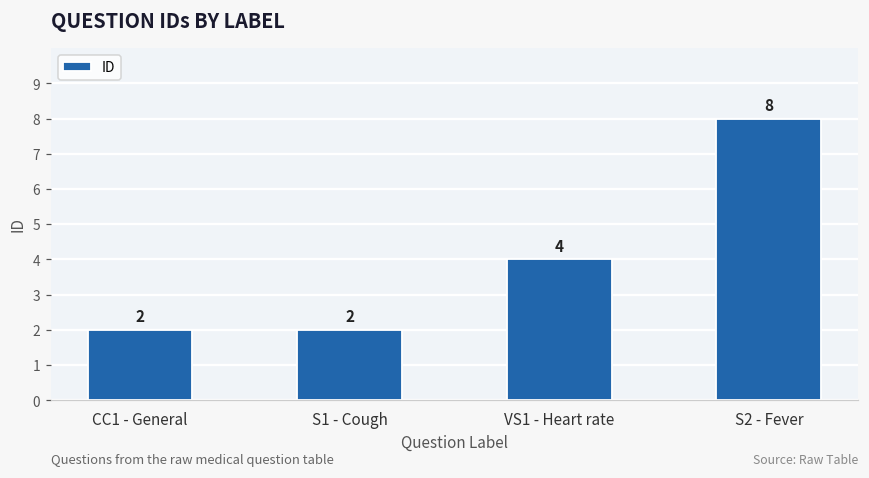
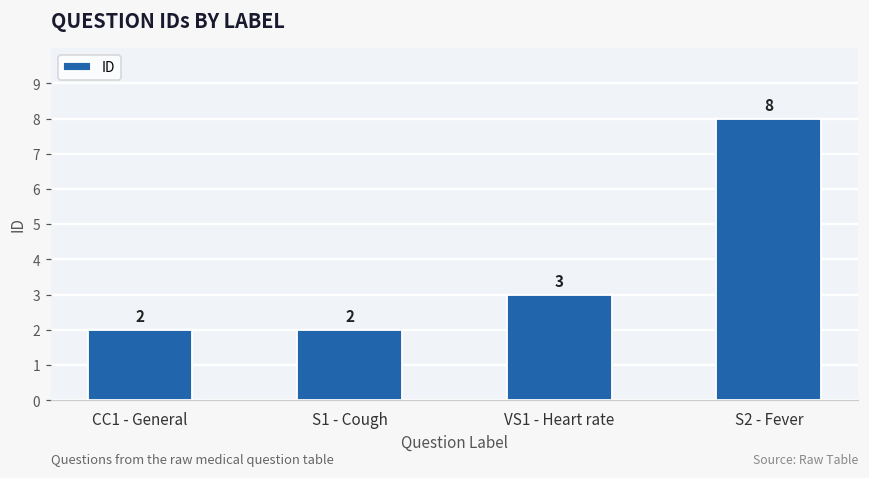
VS1 - Heart rate: 4 -> 3
